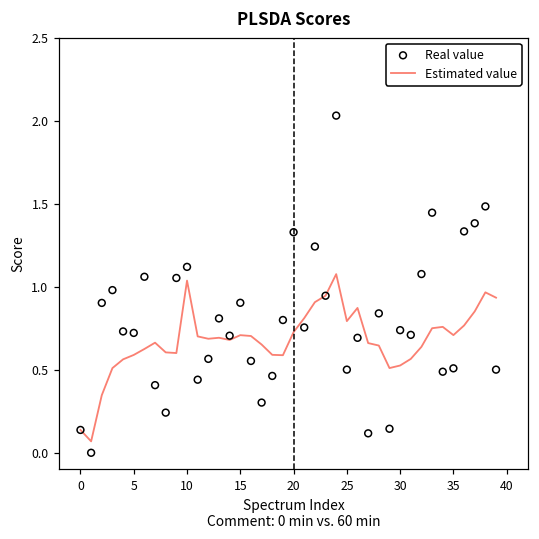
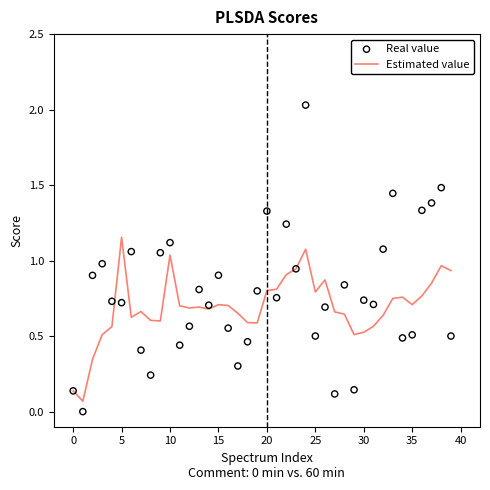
Estimated value, 5: 0.59 -> 1.15
Estimated value, 20: 0.73 -> 0.80
